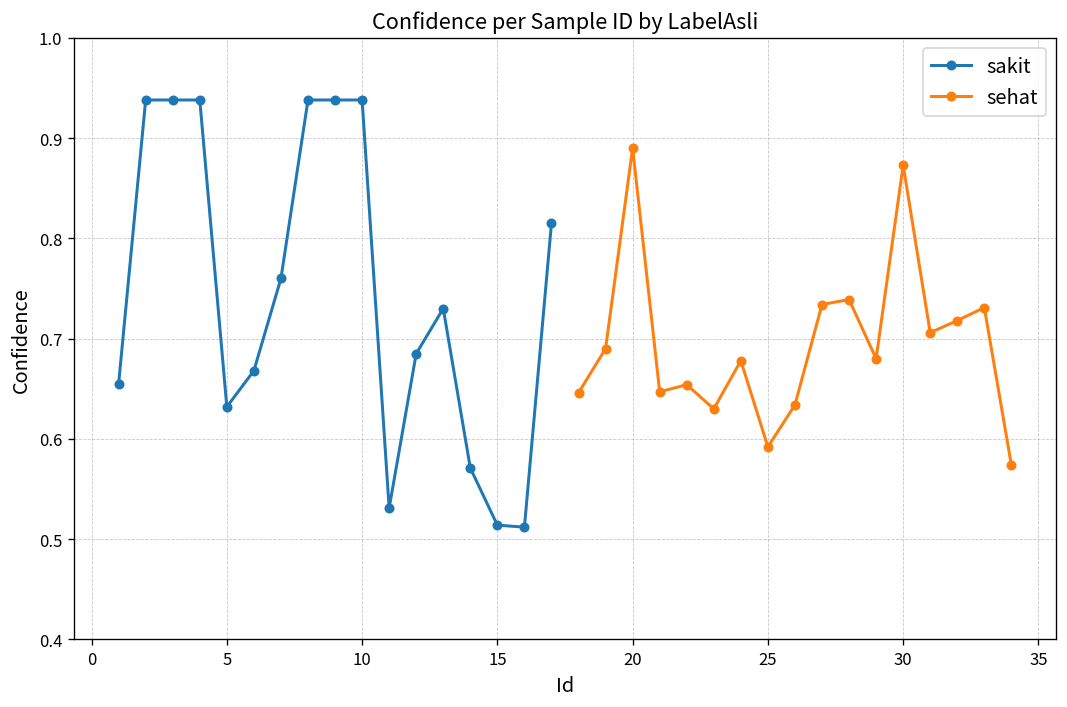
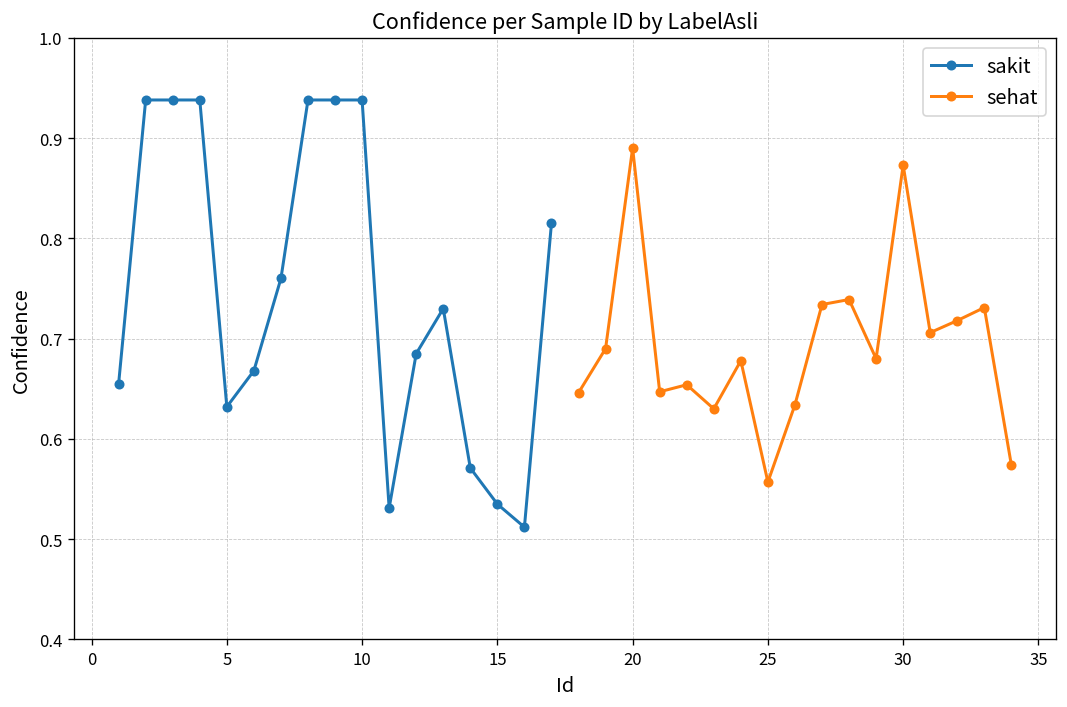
sakit, 15: 0.51 -> 0.54
sehat, 25: 0.59 -> 0.56
